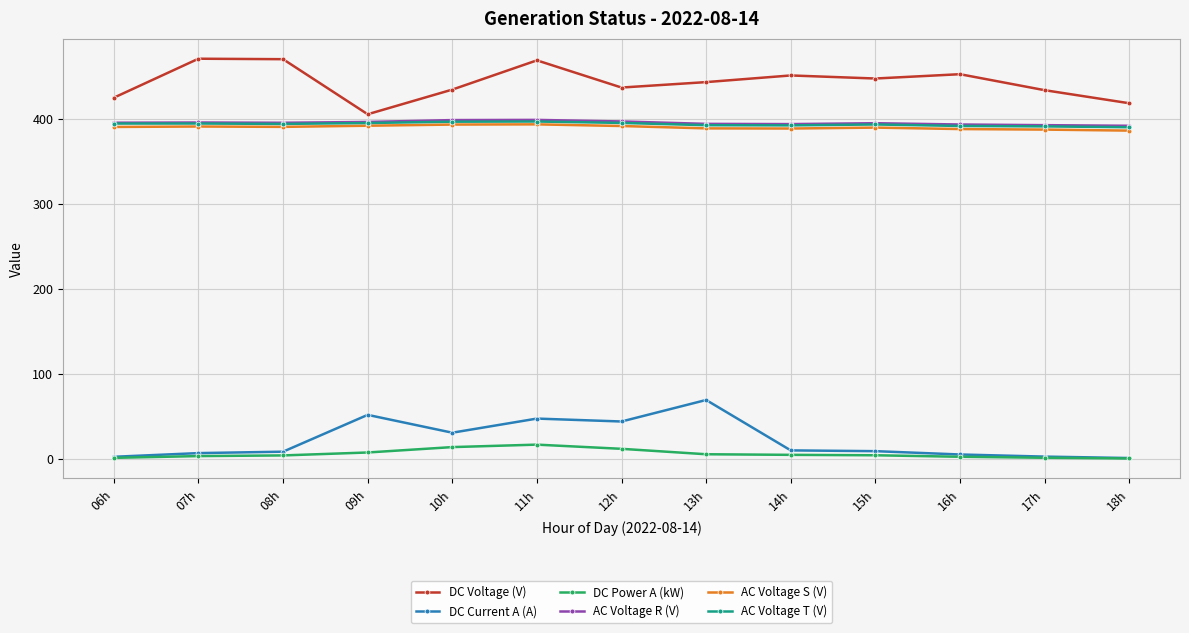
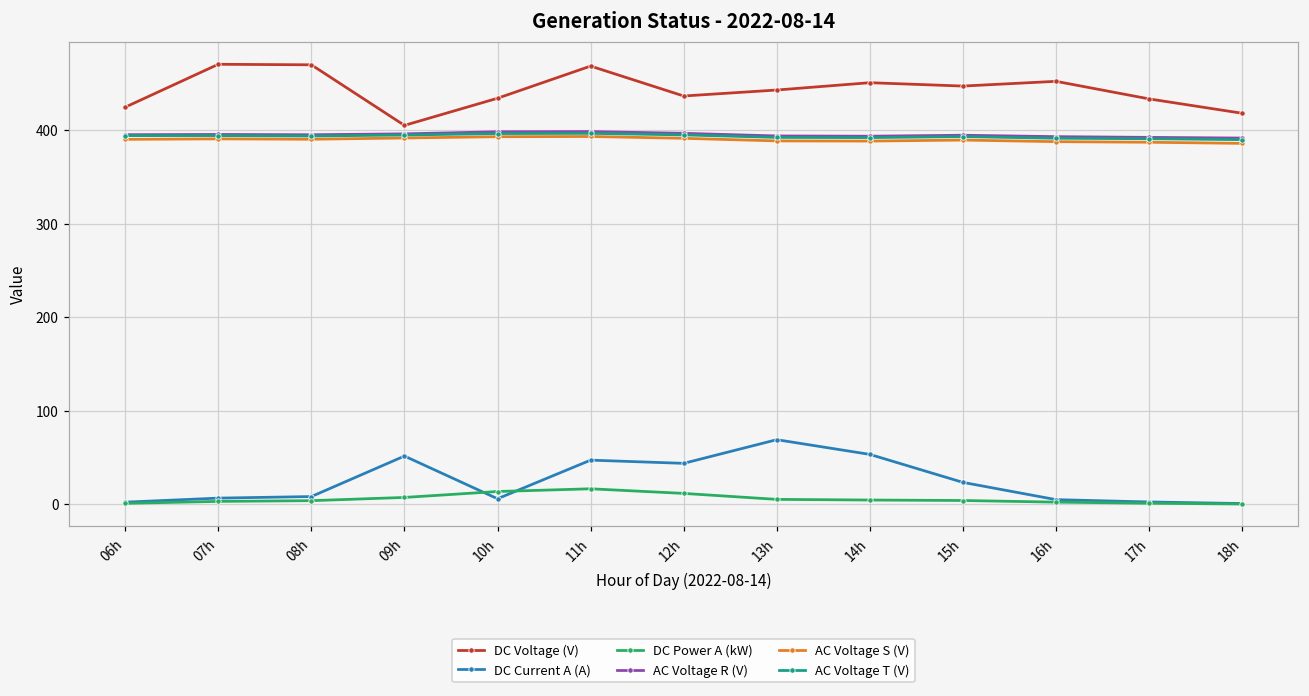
DC Current A (A), 10h: 30 -> 10
DC Current A (A), 14h: 10 -> 50
DC Current A (A), 15h: 10 -> 20
